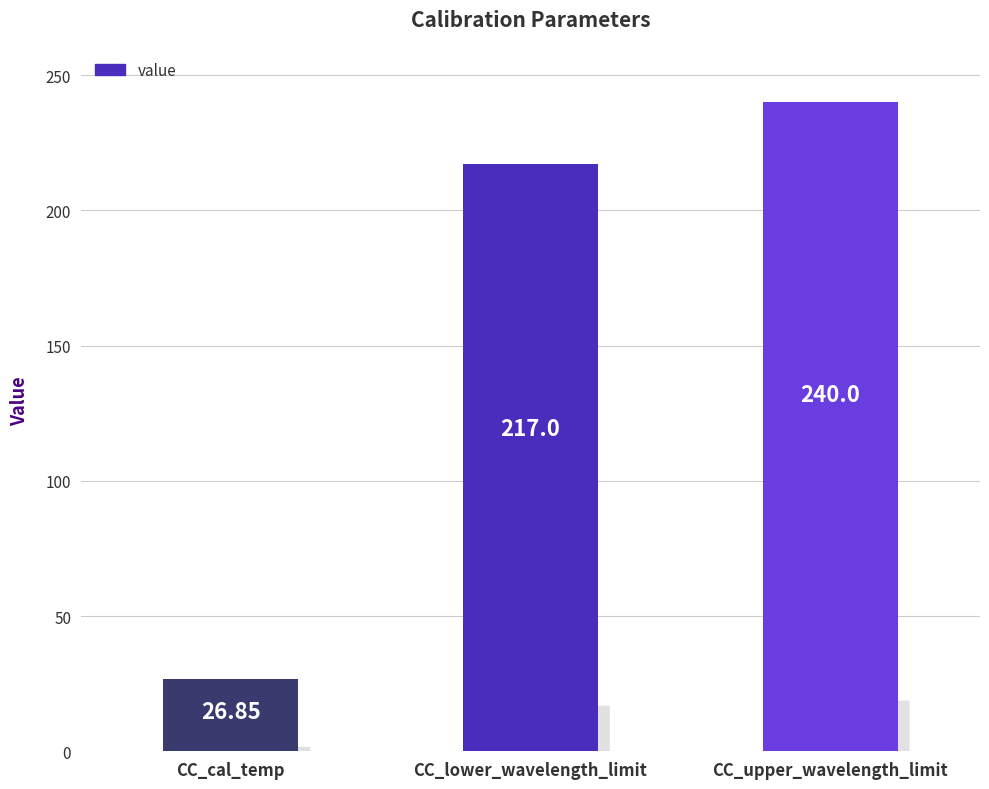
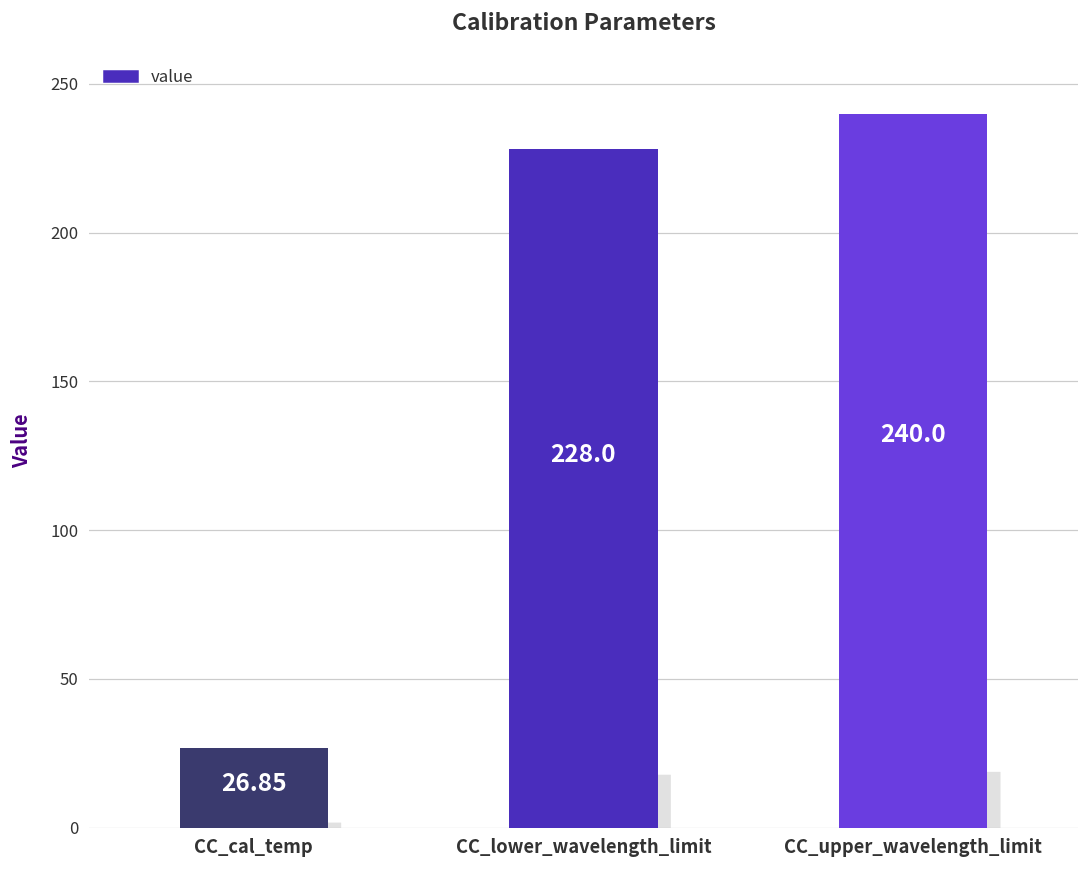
CC_lower_wavelength_limit: 217.0 -> 228.0
